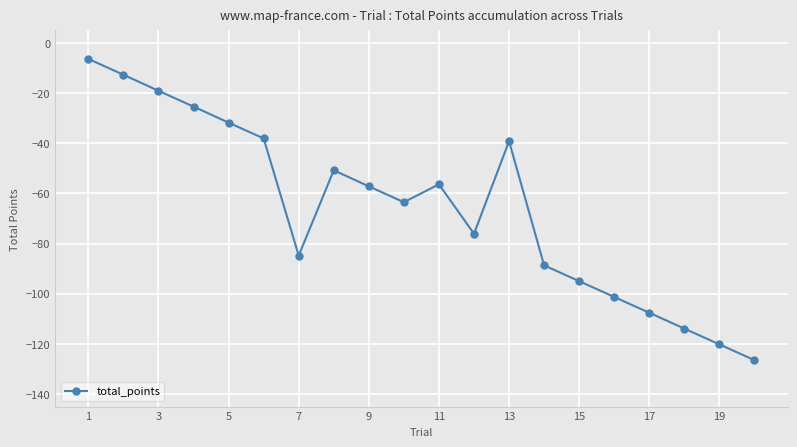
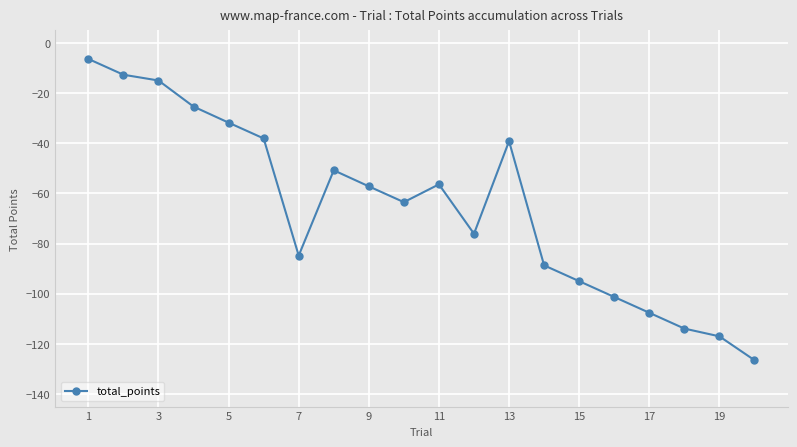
3: -19 -> -15
19: -120 -> -117
